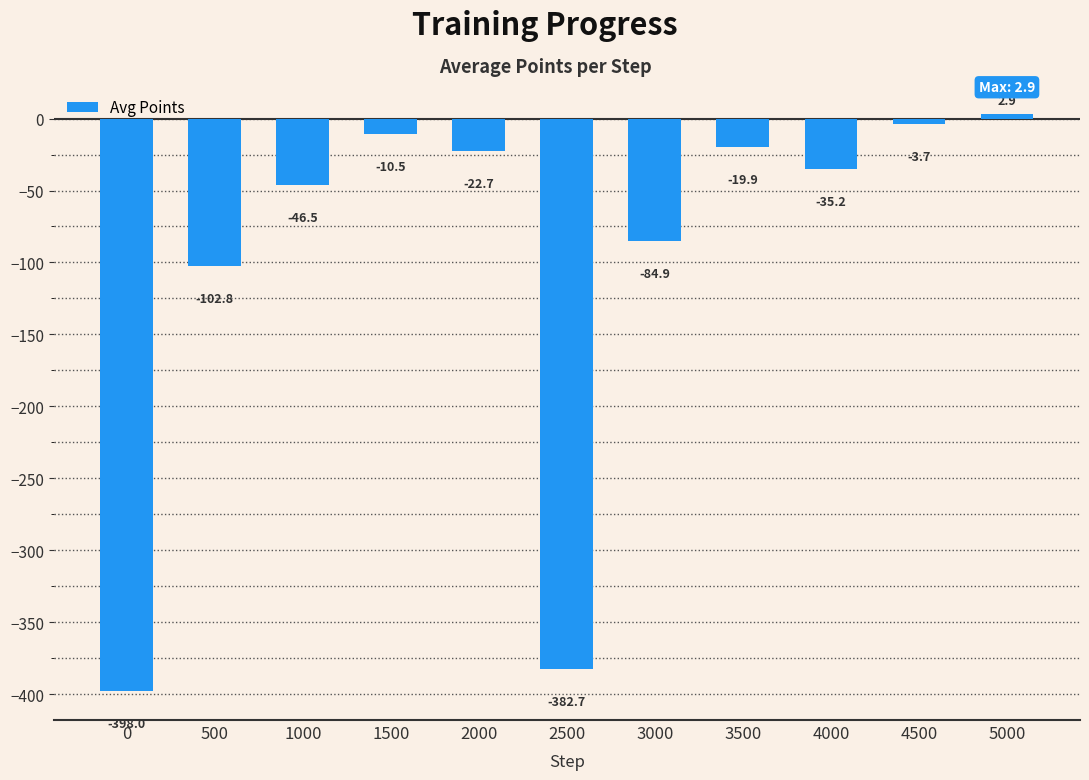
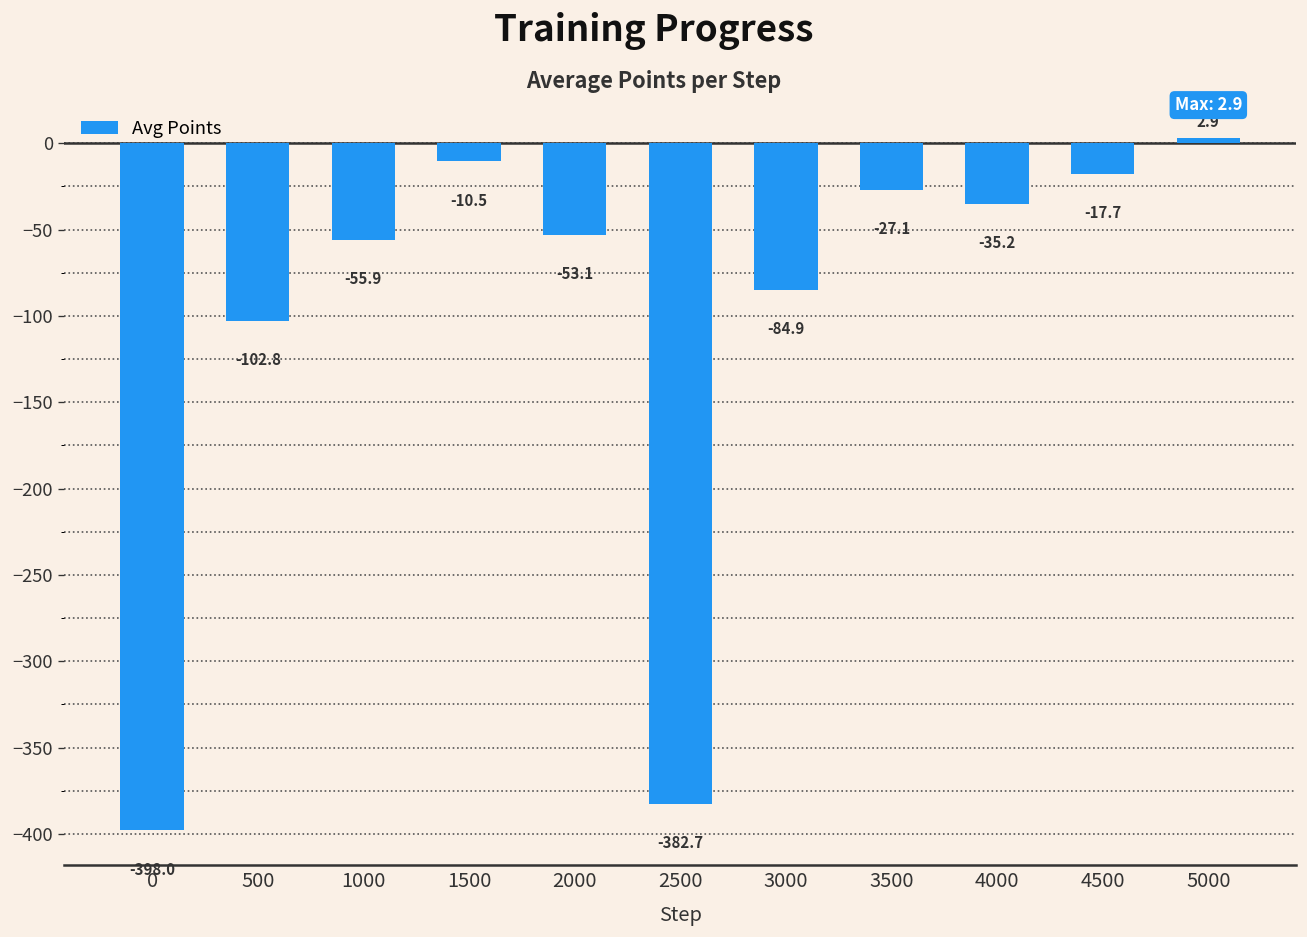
1000: -46.5 -> -55.9
2000: -22.7 -> -53.1
3500: -19.9 -> -27.1
4500: -3.7 -> -17.7
